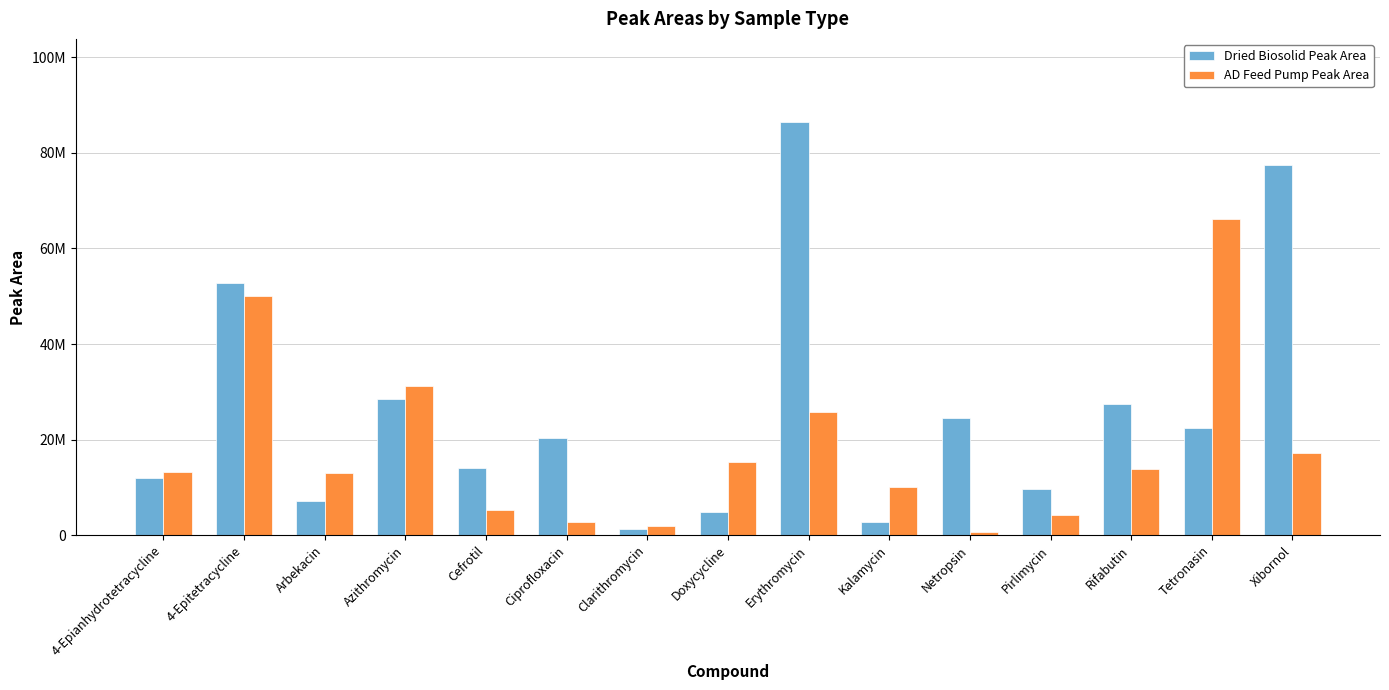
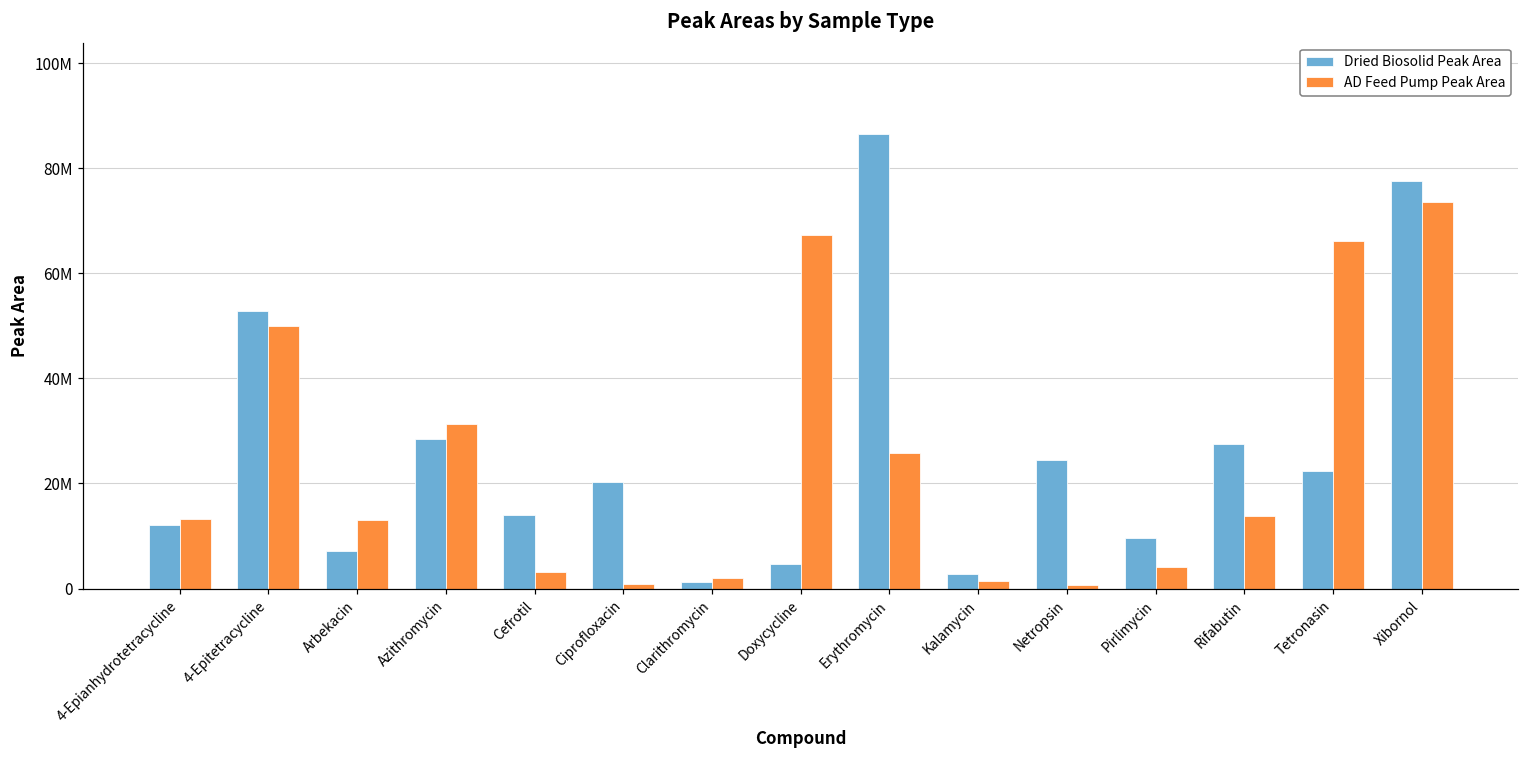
AD Feed Pump Peak Area, Cefrotil: 5000000 -> 3000000
AD Feed Pump Peak Area, Ciprofloxacin: 3000000 -> 1000000
AD Feed Pump Peak Area, Doxycycline: 15000000 -> 67000000
AD Feed Pump Peak Area, Kalamycin: 10000000 -> 1000000
AD Feed Pump Peak Area, Xibornol: 17000000 -> 74000000
